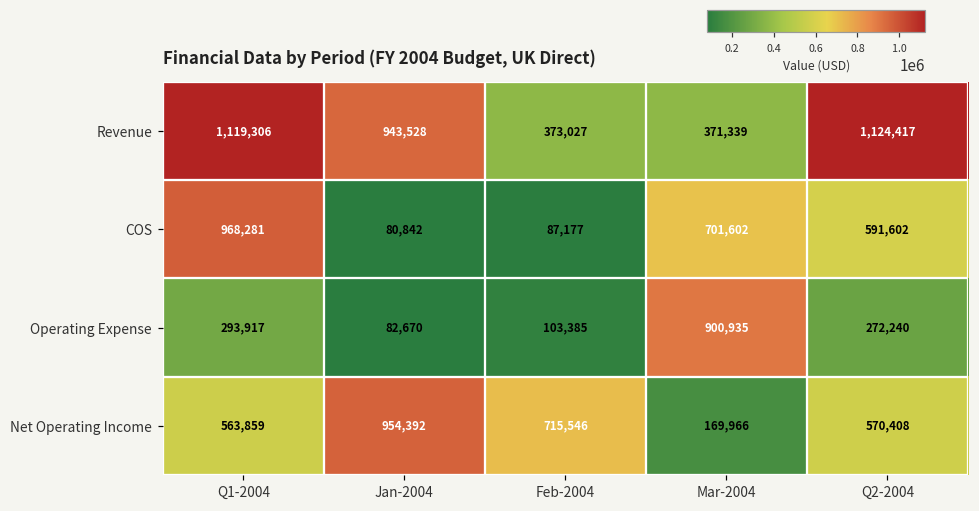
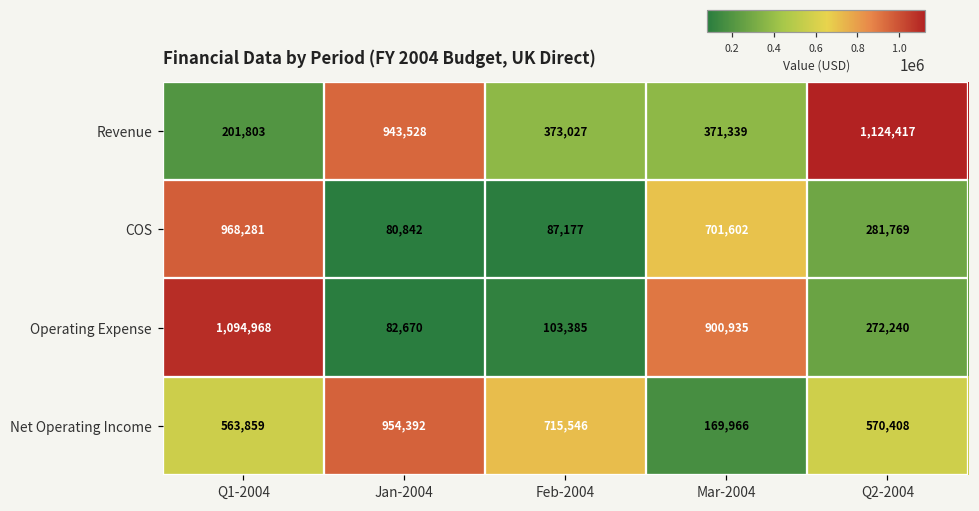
Revenue, Q1-2004: 1,119,306 -> 201,803
COS, Q2-2004: 591,602 -> 281,769
Operating Expense, Q1-2004: 293,917 -> 1,094,968
